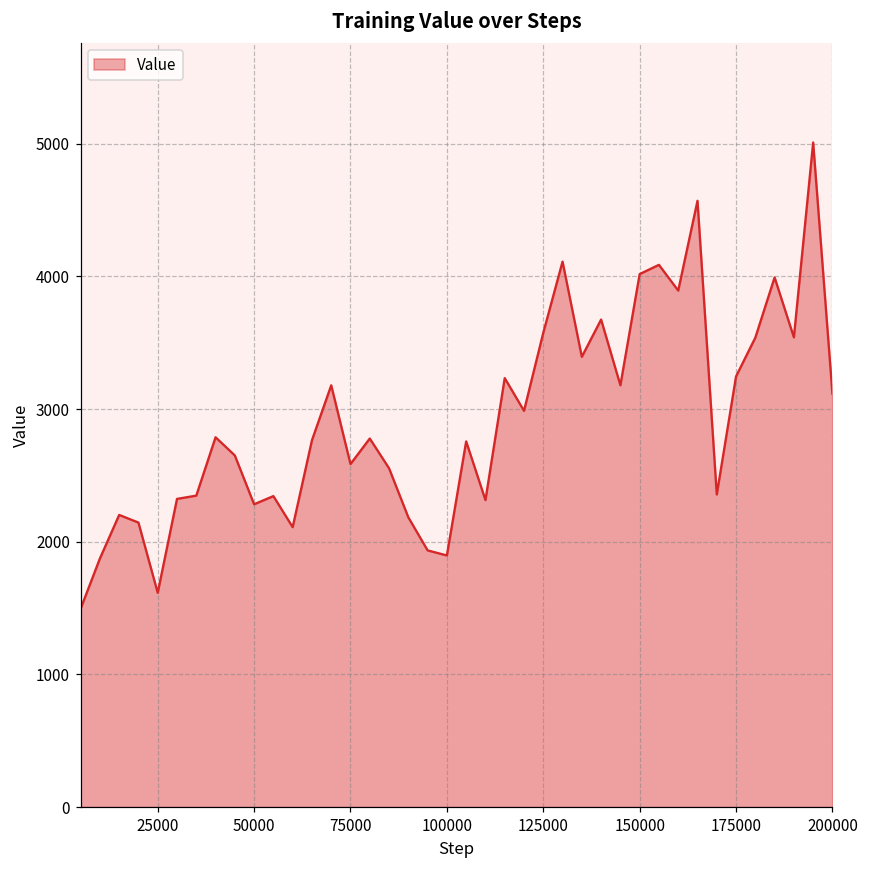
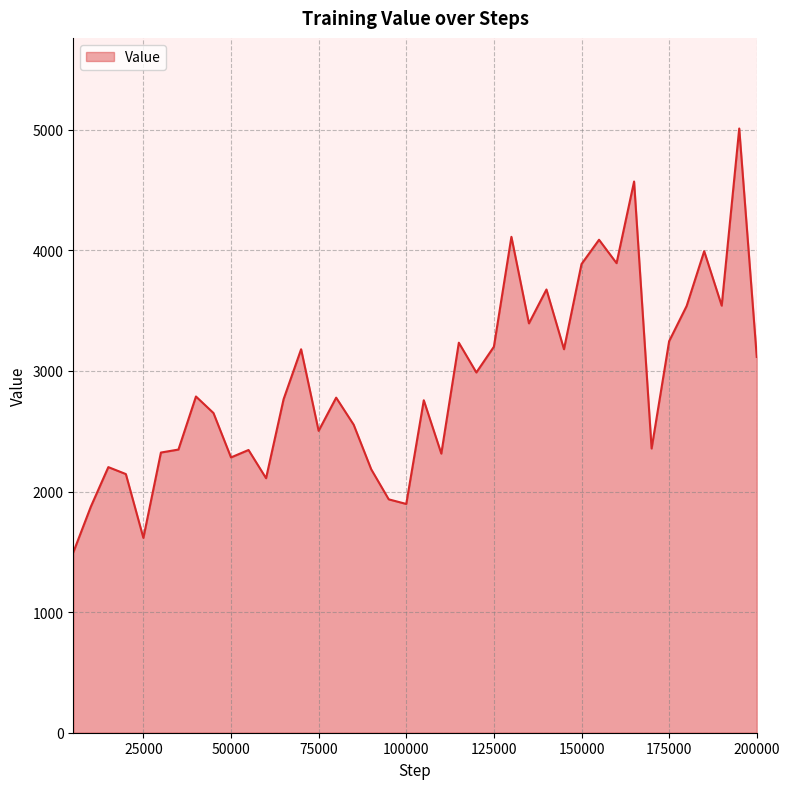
75000: 2590 -> 2500
125000: 3580 -> 3200
150000: 4020 -> 3890
